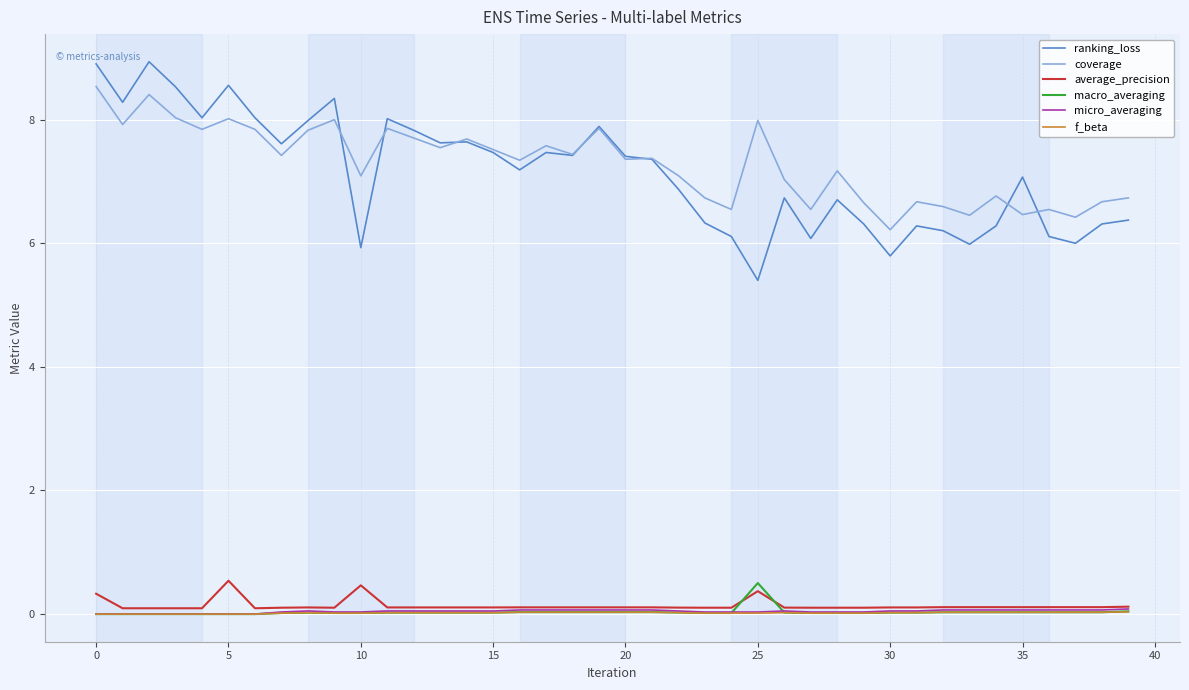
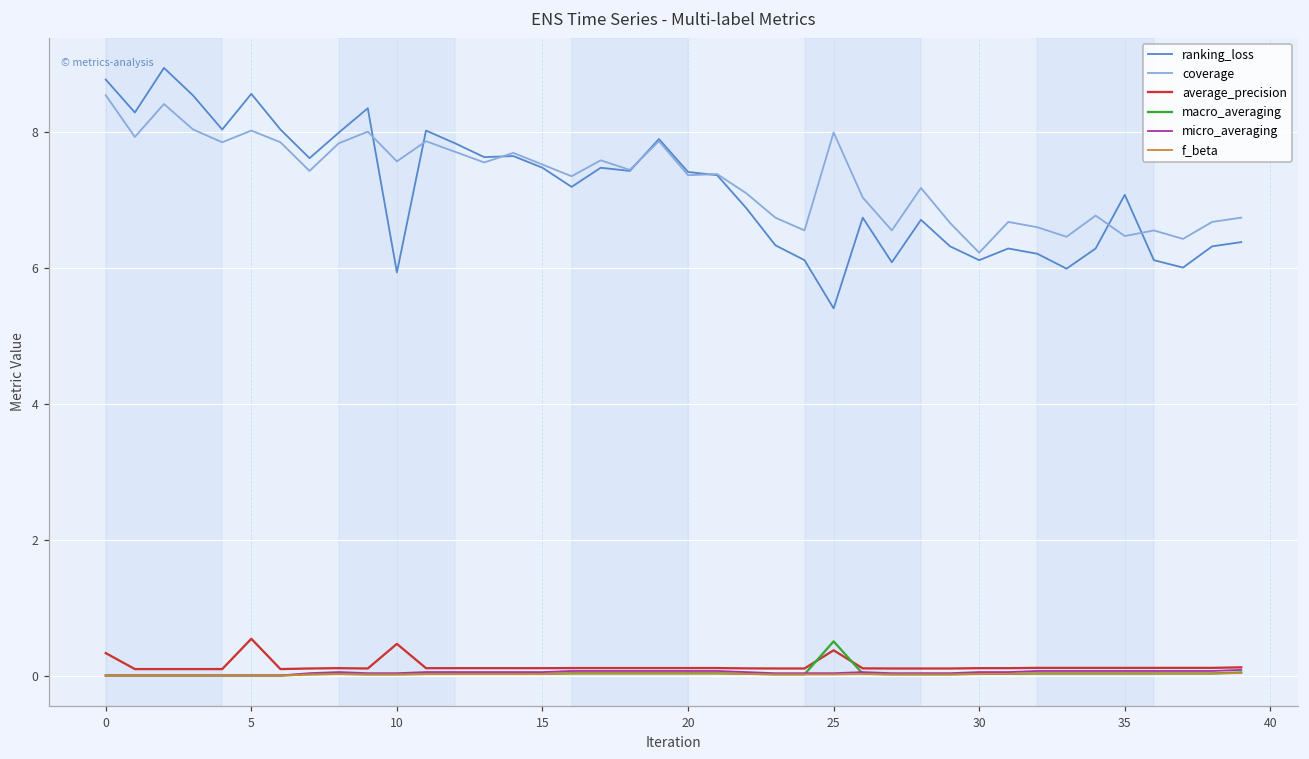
ranking_loss, 0: 8.9 -> 8.8
coverage, 10: 7.1 -> 7.6
ranking_loss, 30: 5.8 -> 6.1
